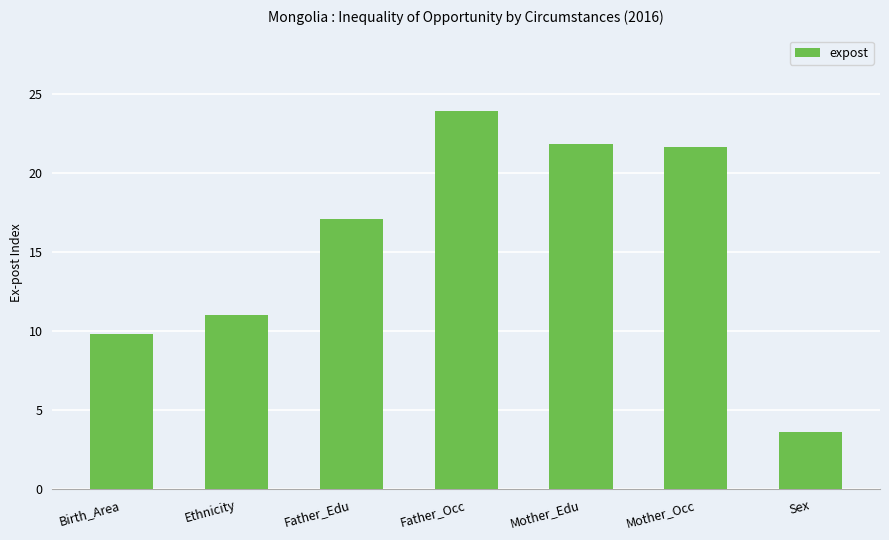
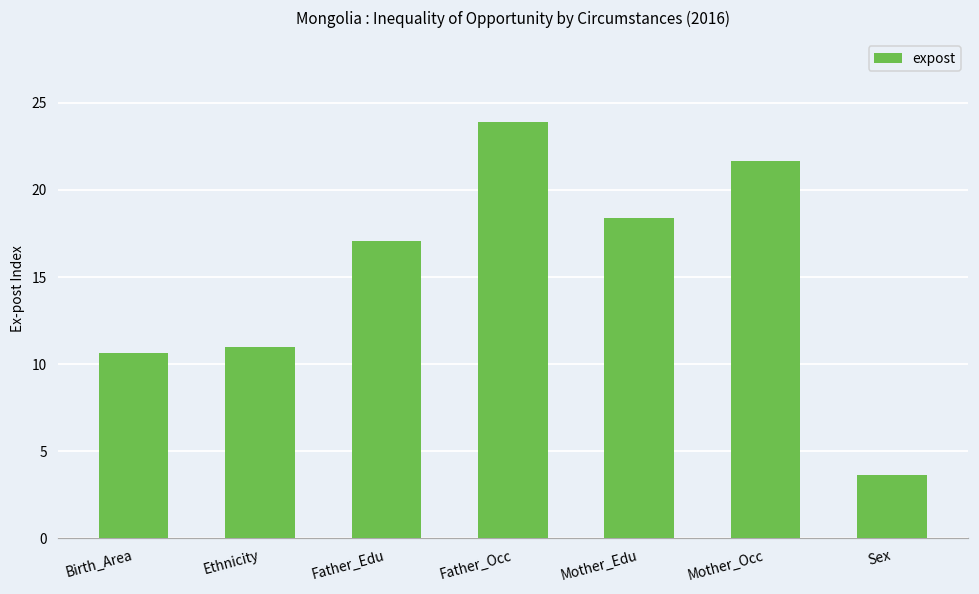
Birth_Area: 9.8 -> 10.6
Mother_Edu: 21.8 -> 18.4
